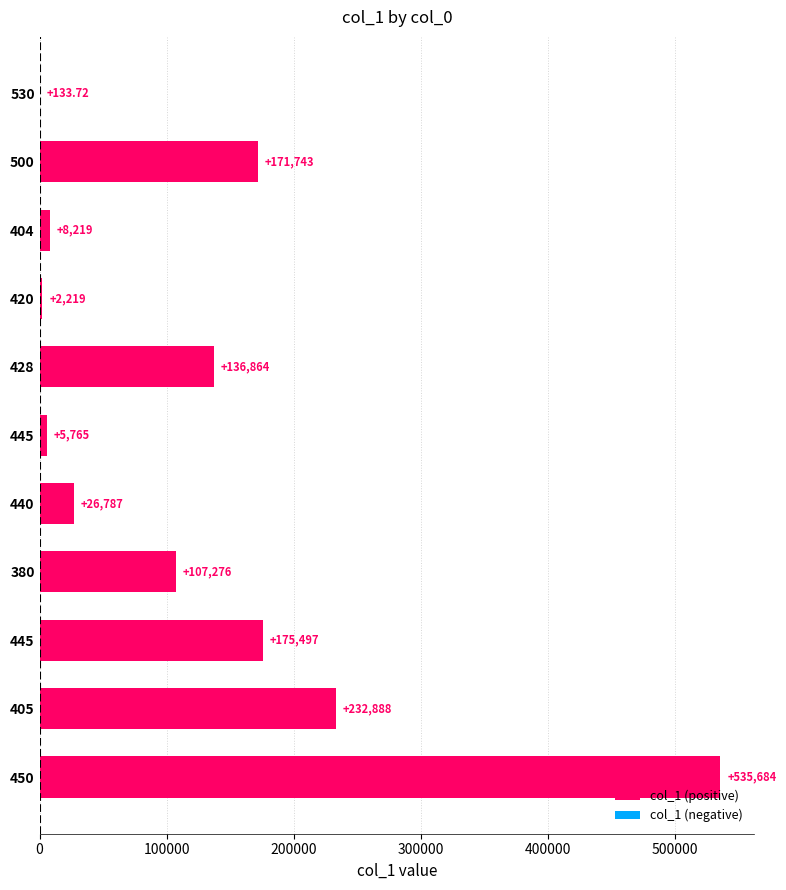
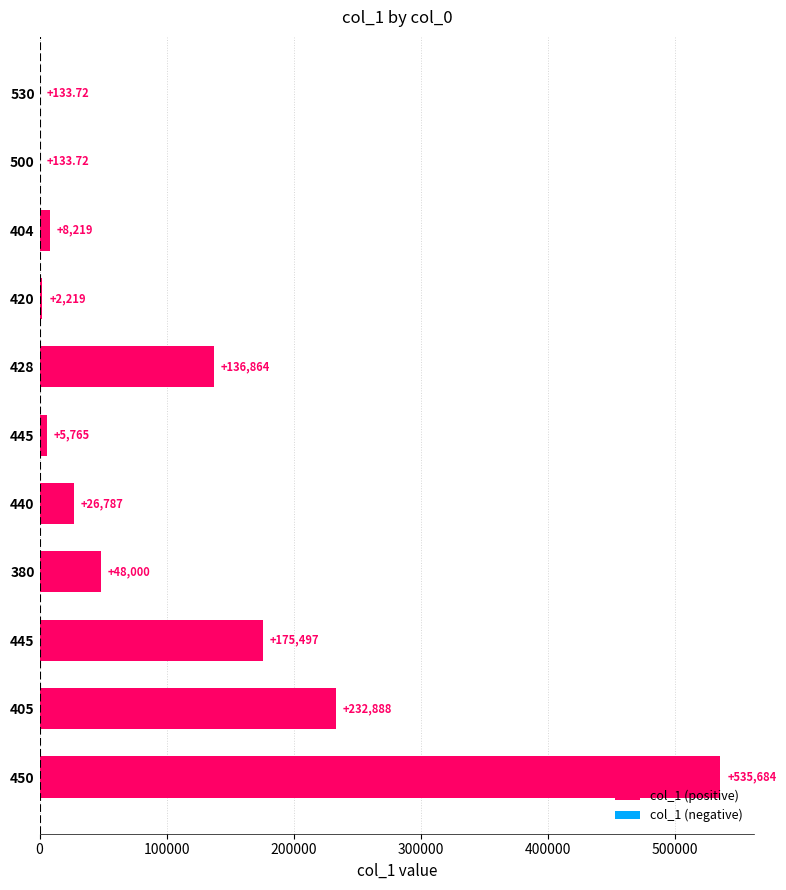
500: +171,743 -> +133.72
380: +107,276 -> +48,000
